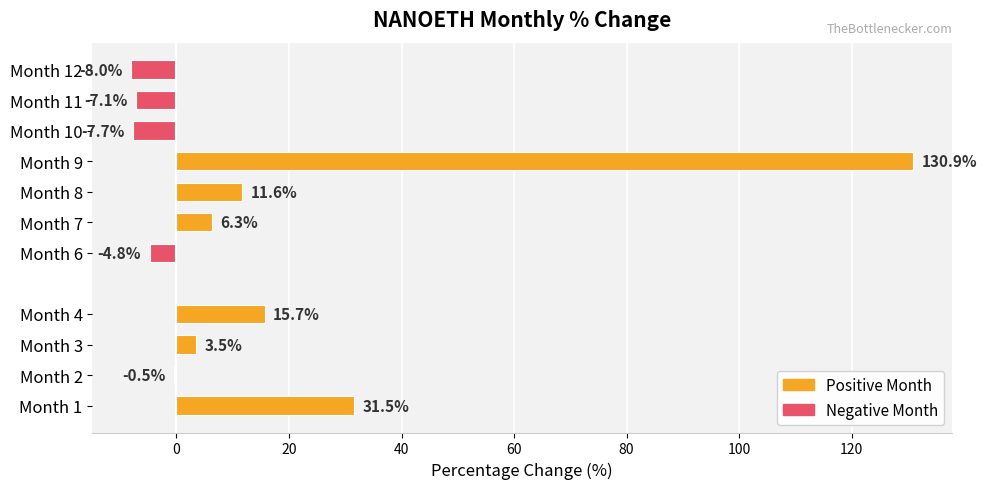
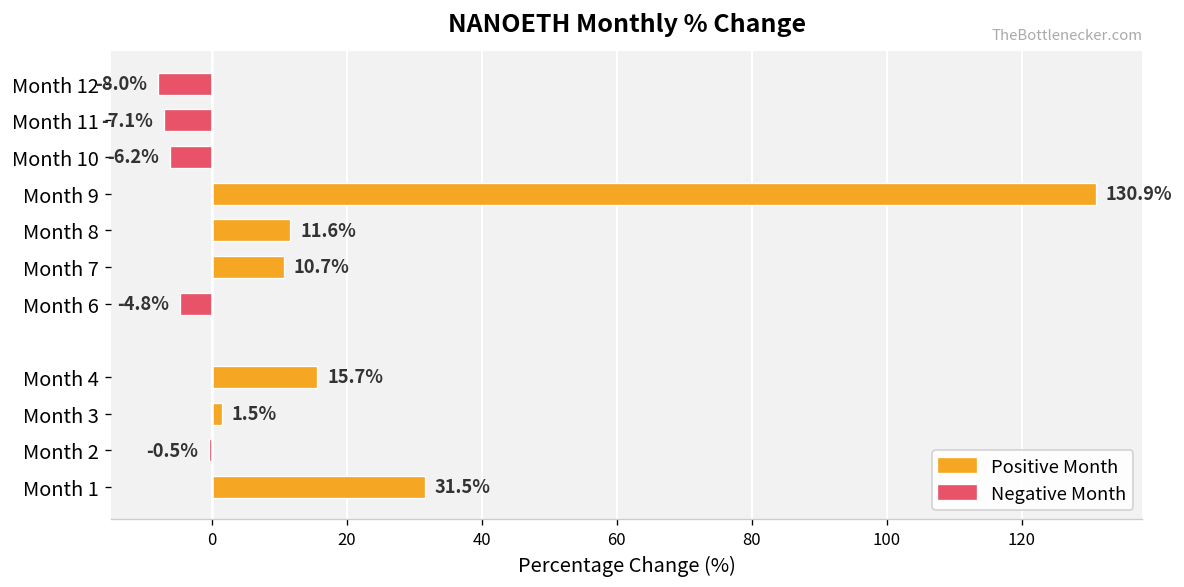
Month 10: -7.7% -> -6.2%
Month 7: 6.3% -> 10.7%
Month 3: 3.5% -> 1.5%
